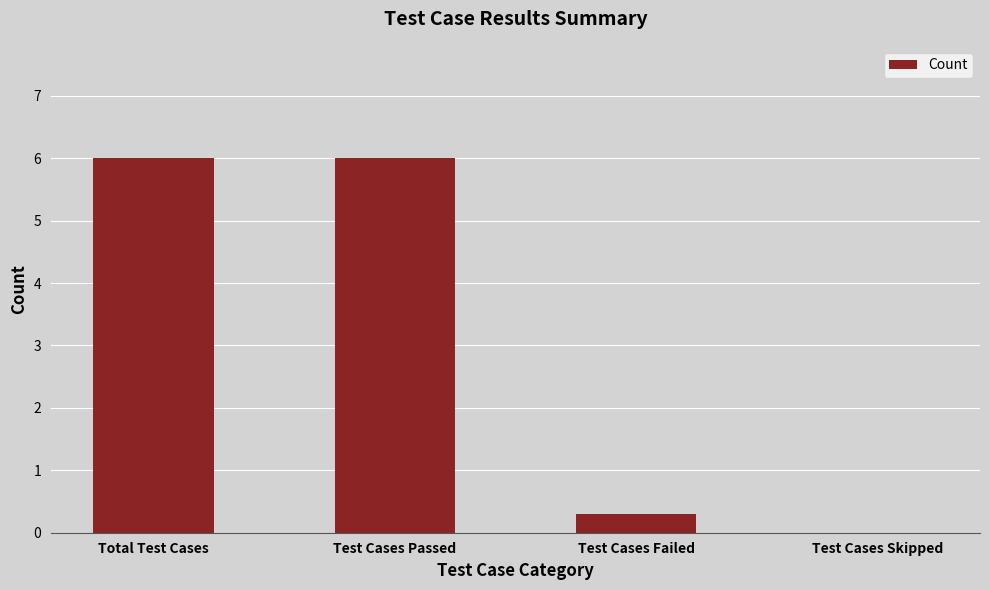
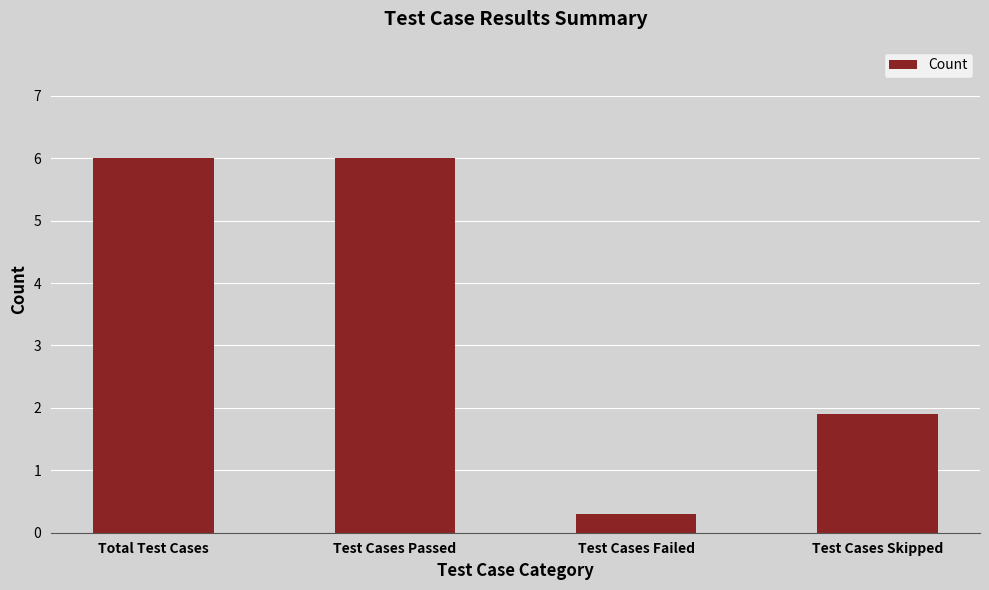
Test Cases Skipped: 0.0 -> 1.9
